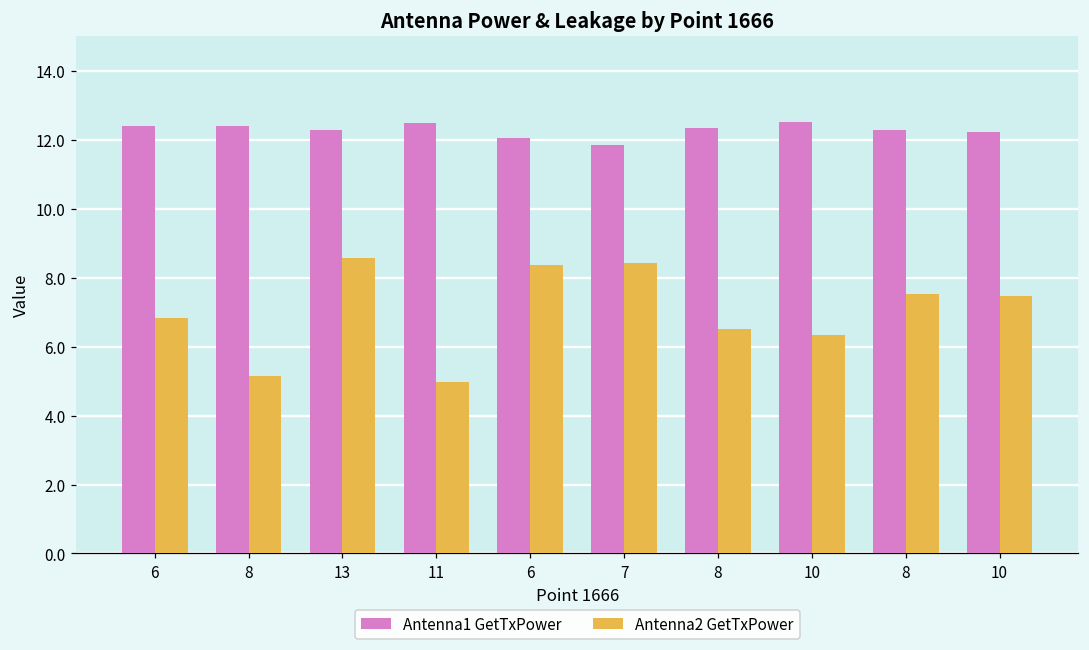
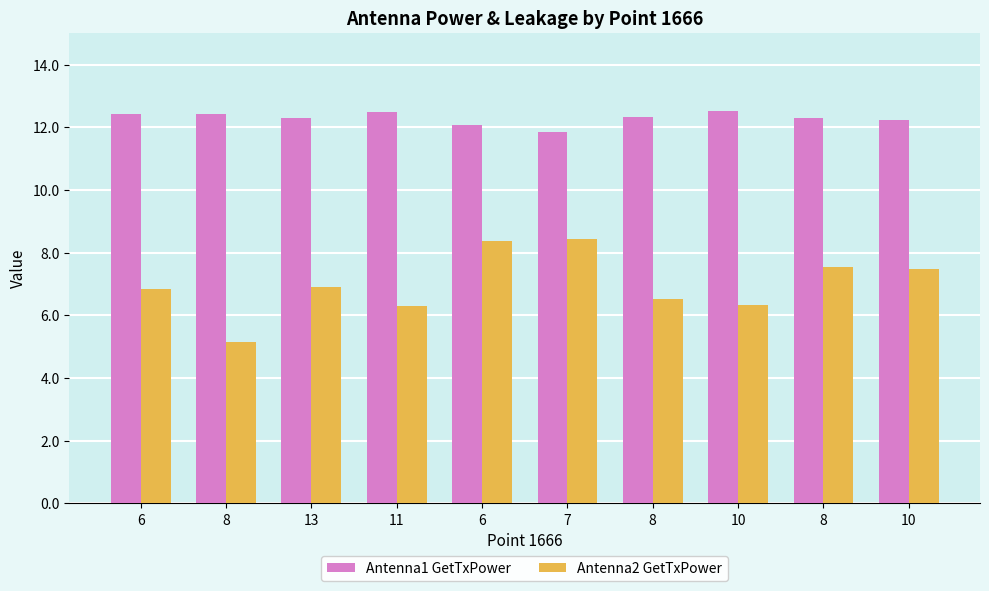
Antenna2 GetTxPower, 13: 8.6 -> 6.9
Antenna2 GetTxPower, 11: 5.0 -> 6.3
